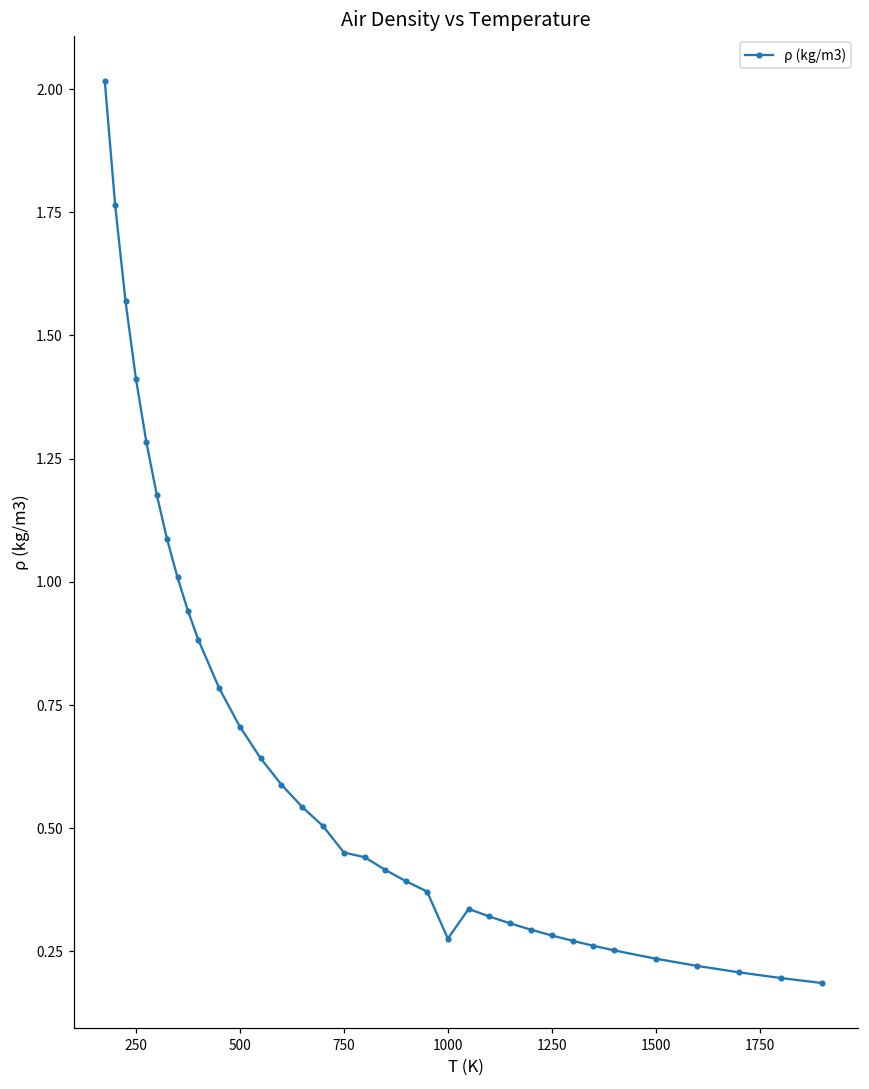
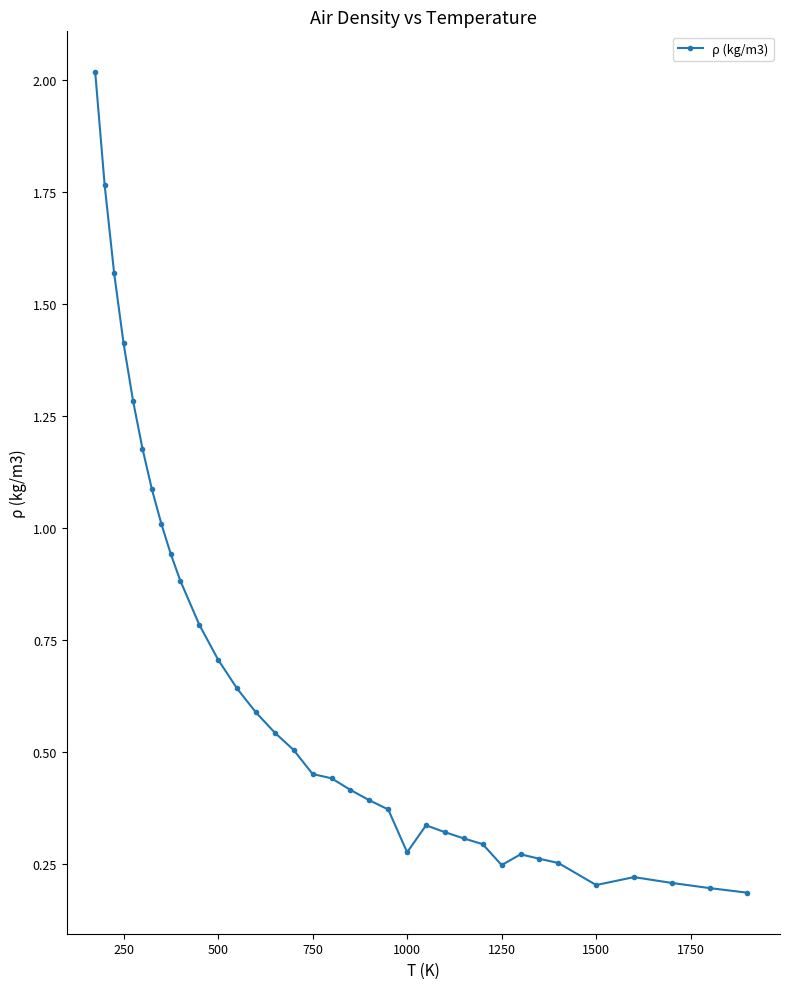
1250: 0.28 -> 0.25
1500: 0.24 -> 0.20
